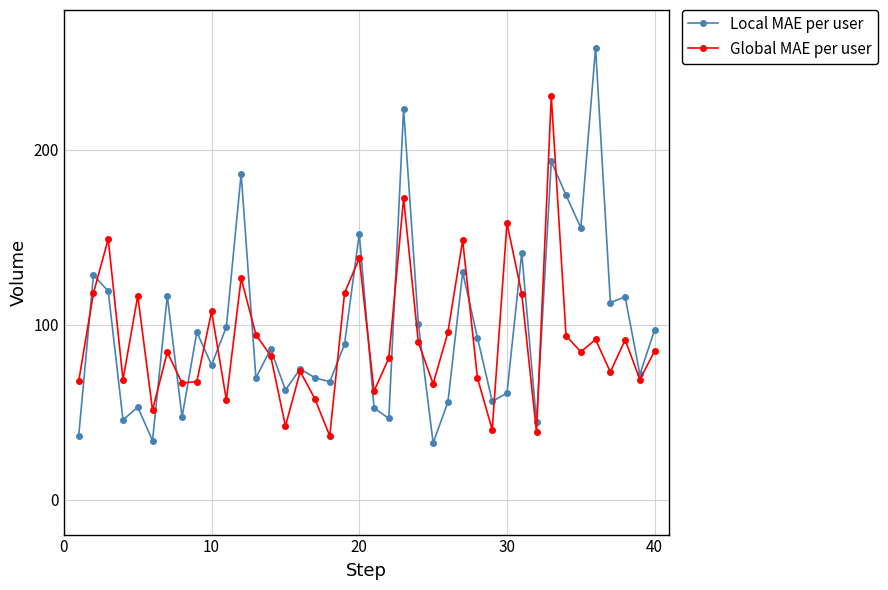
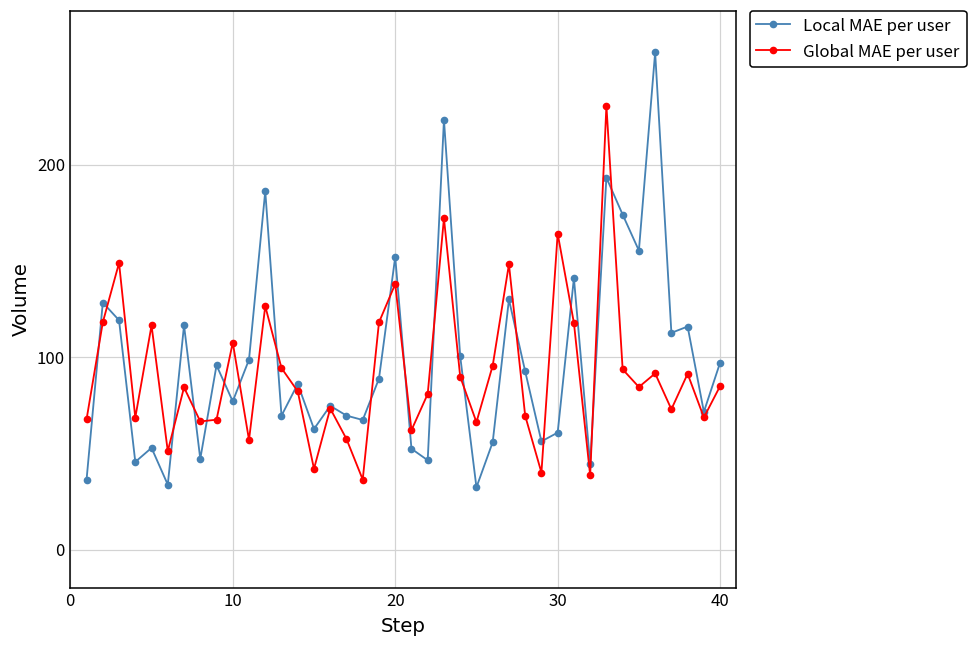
Global MAE per user, 30: 158 -> 164
